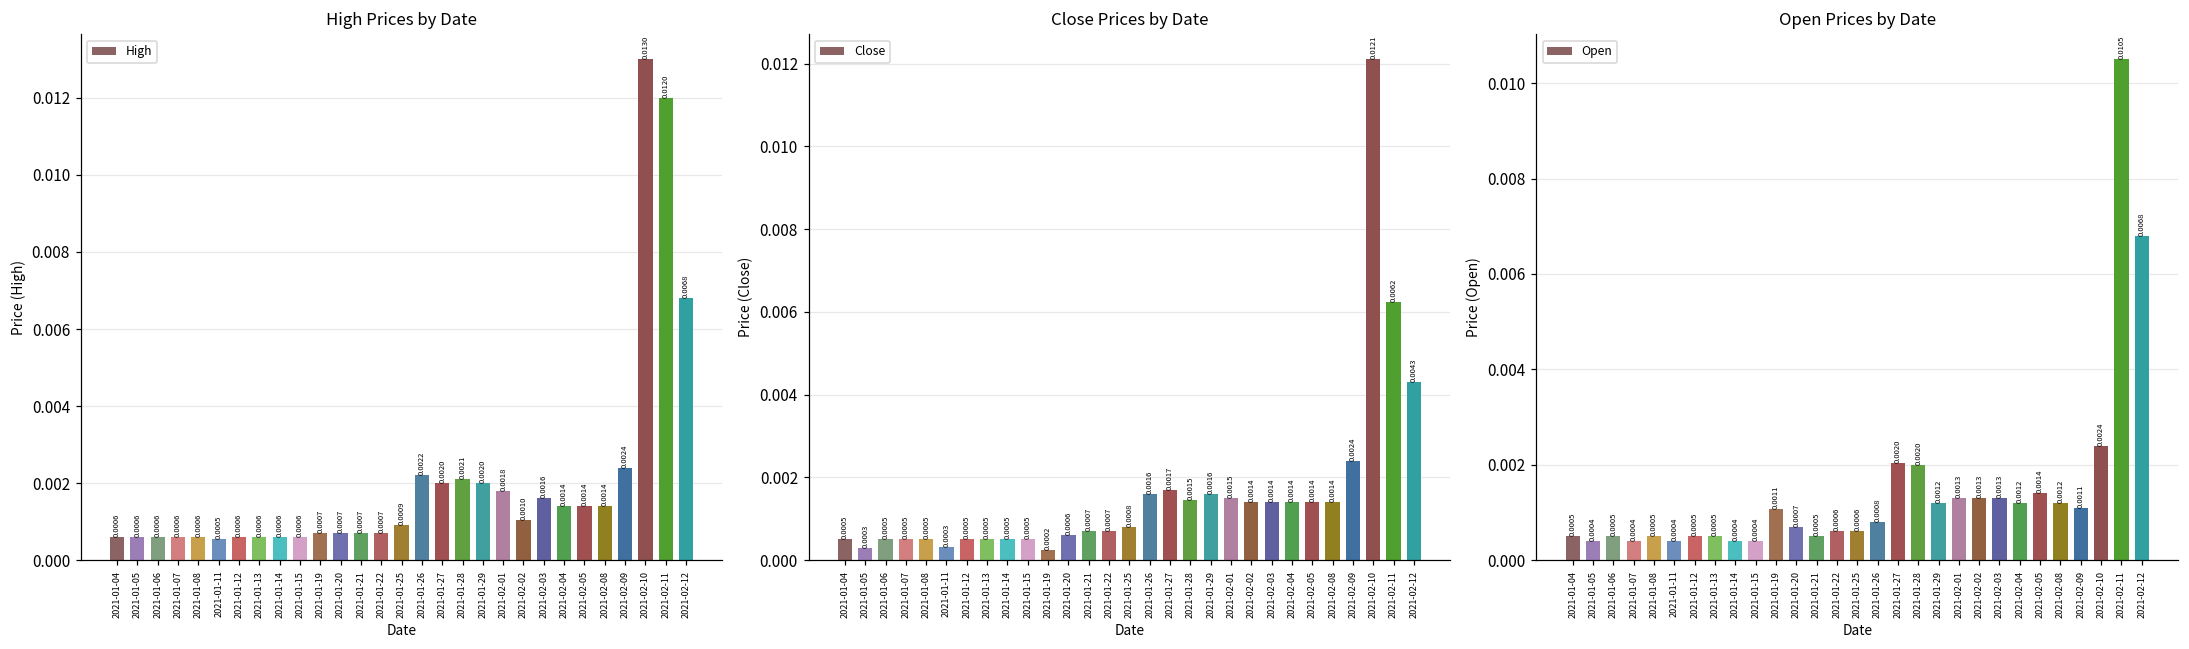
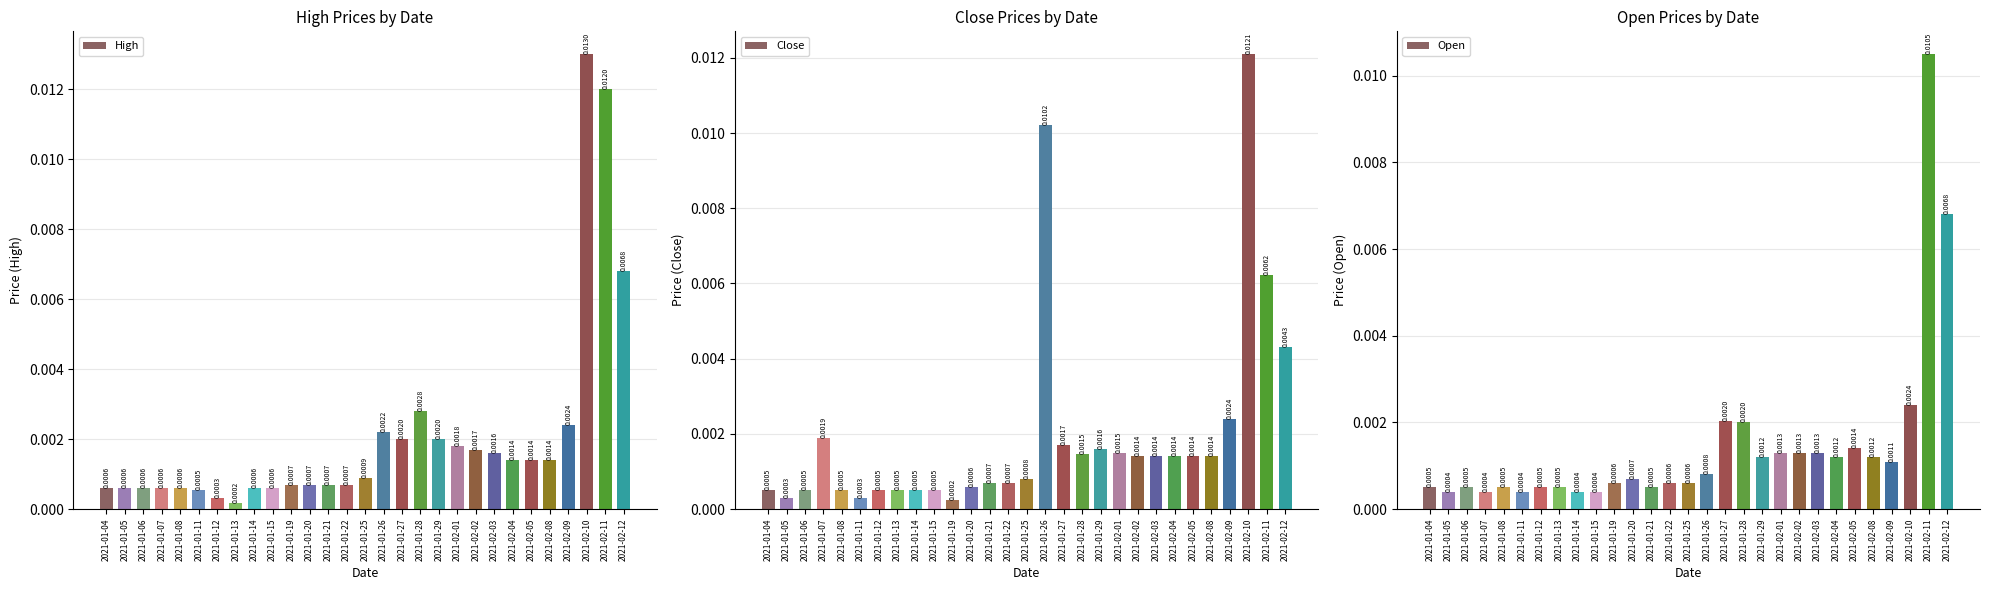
High Prices by Date, 2021-01-12: 0.0006 -> 0.0003
High Prices by Date, 2021-01-13: 0.0006 -> 0.0002
High Prices by Date, 2021-01-28: 0.0021 -> 0.0028
High Prices by Date, 2021-02-02: 0.0010 -> 0.0017
Close Prices by Date, 2021-01-07: 0.0005 -> 0.0019
Close Prices by Date, 2021-01-26: 0.0016 -> 0.0102
Open Prices by Date, 2021-01-19: 0.0011 -> 0.0006
